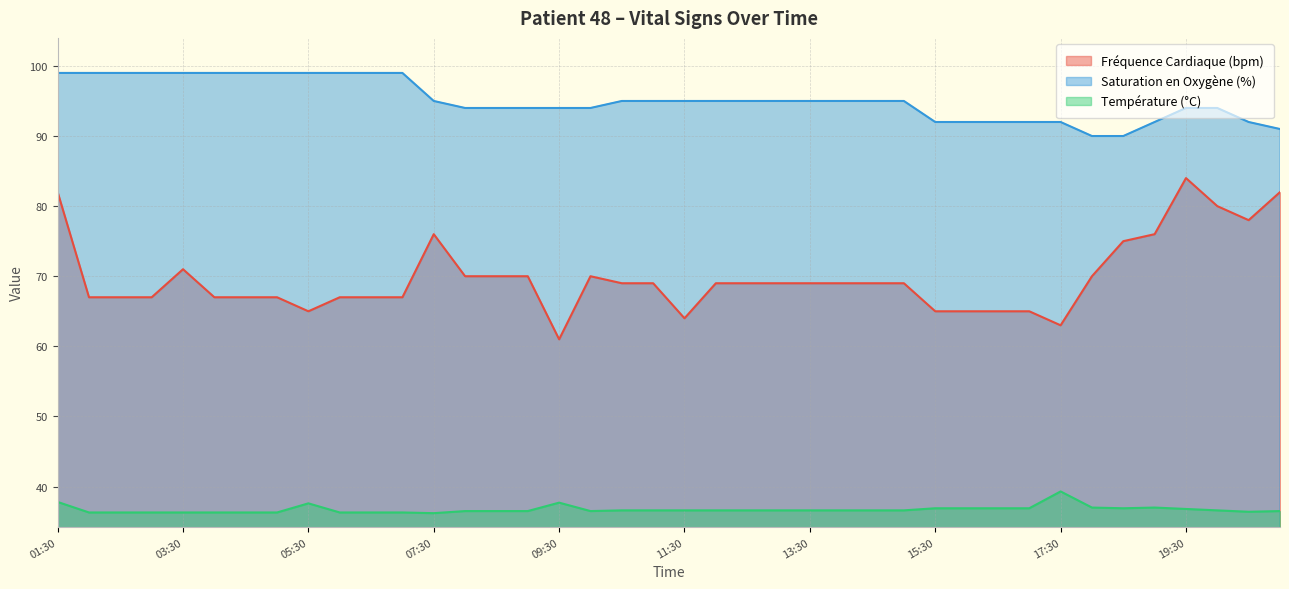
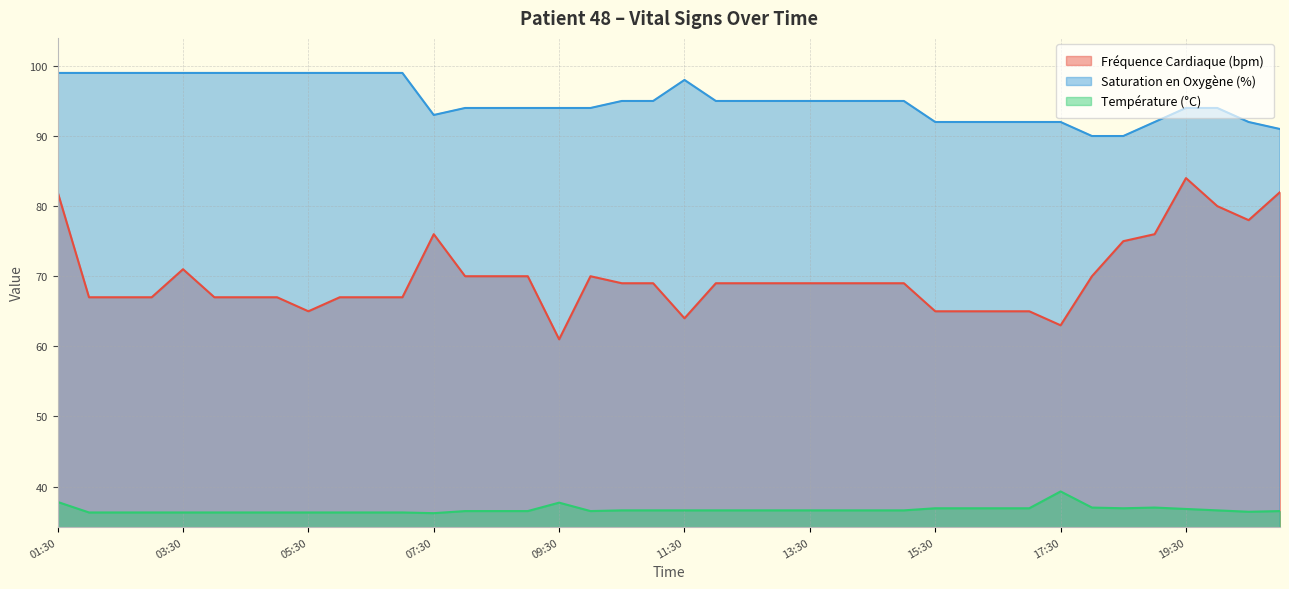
Température (°C), 05:30: 38 -> 36
Saturation en Oxygène (%), 07:30: 95 -> 93
Saturation en Oxygène (%), 11:30: 95 -> 98
